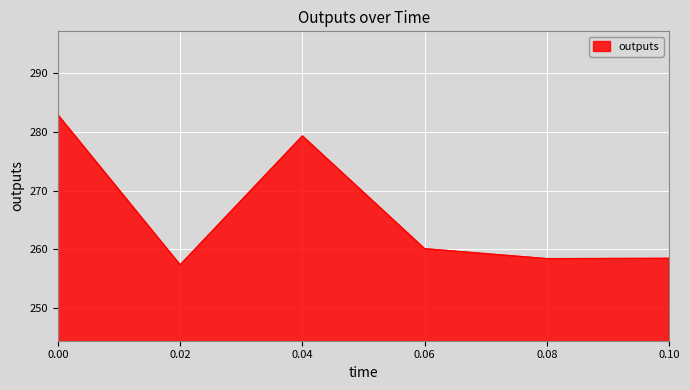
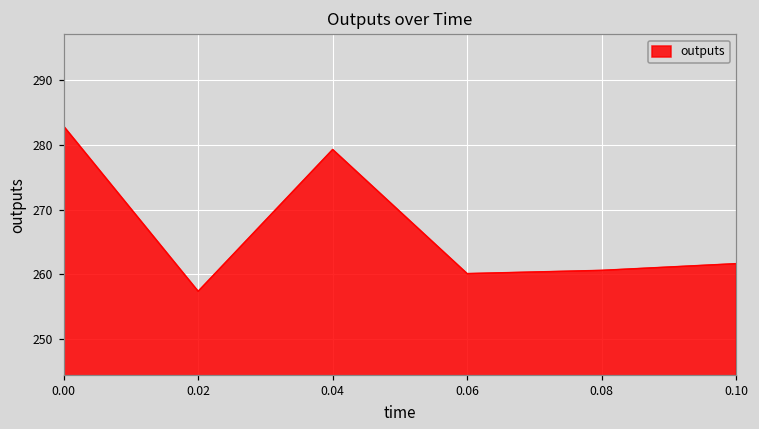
0.08: 258 -> 261
0.10: 259 -> 262
